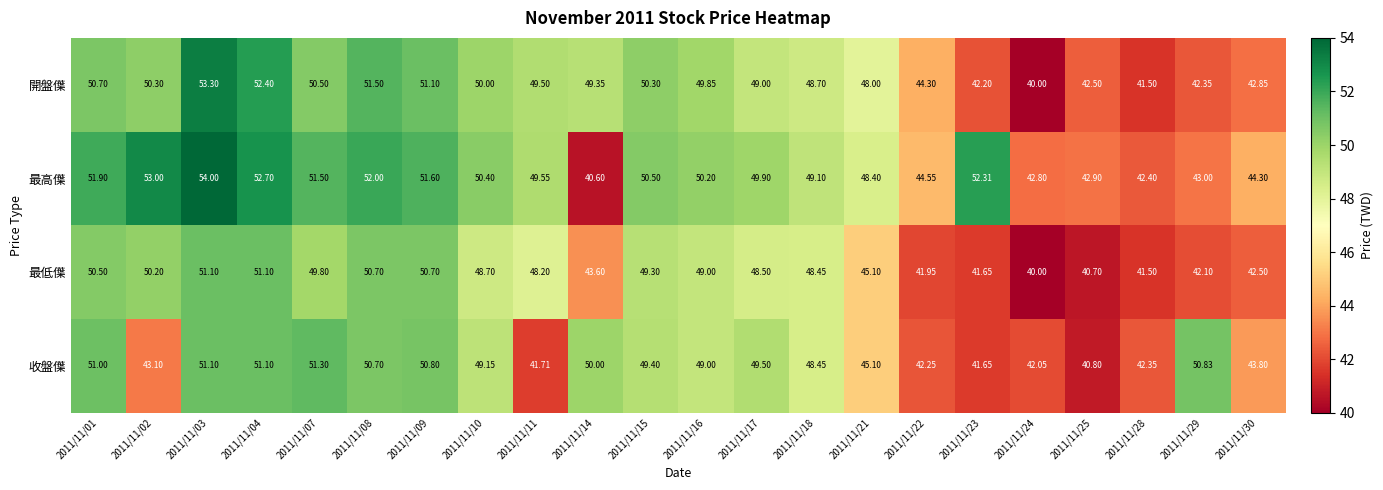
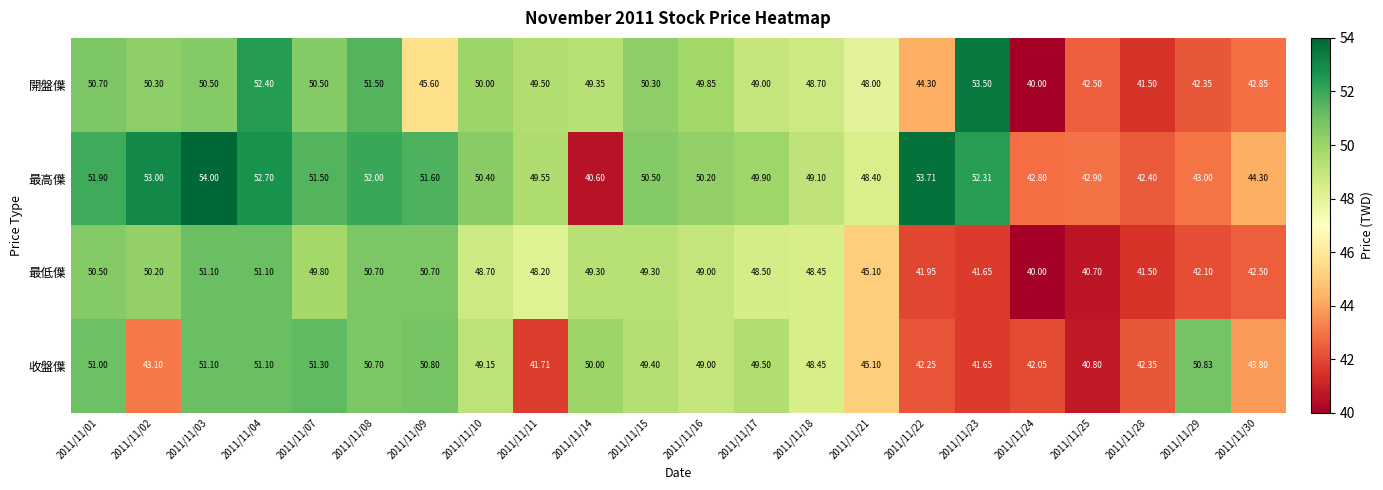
開盤僷, 2011/11/03: 53.30 -> 50.50
開盤僷, 2011/11/09: 51.10 -> 45.60
開盤僷, 2011/11/23: 42.20 -> 53.50
最高僷, 2011/11/22: 44.55 -> 53.71
最低僷, 2011/11/14: 43.60 -> 49.30
